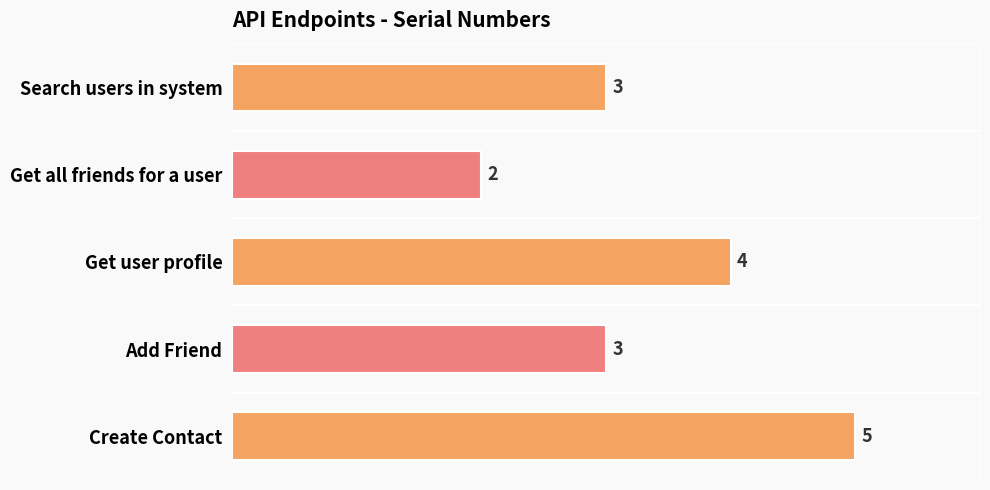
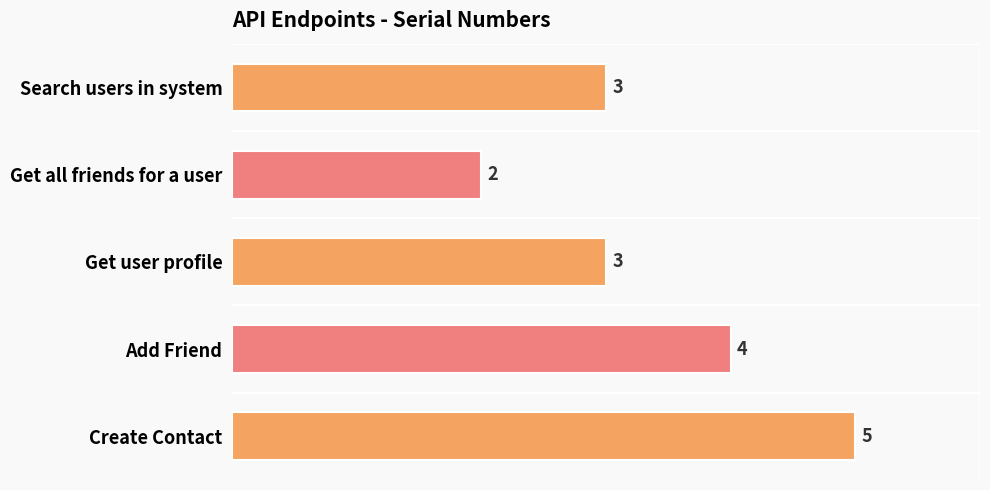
Get user profile: 4 -> 3
Add Friend: 3 -> 4
